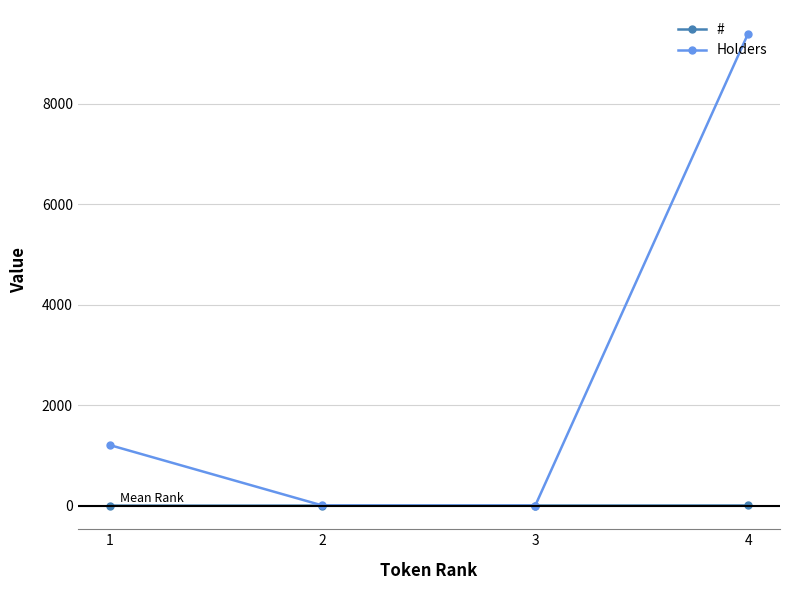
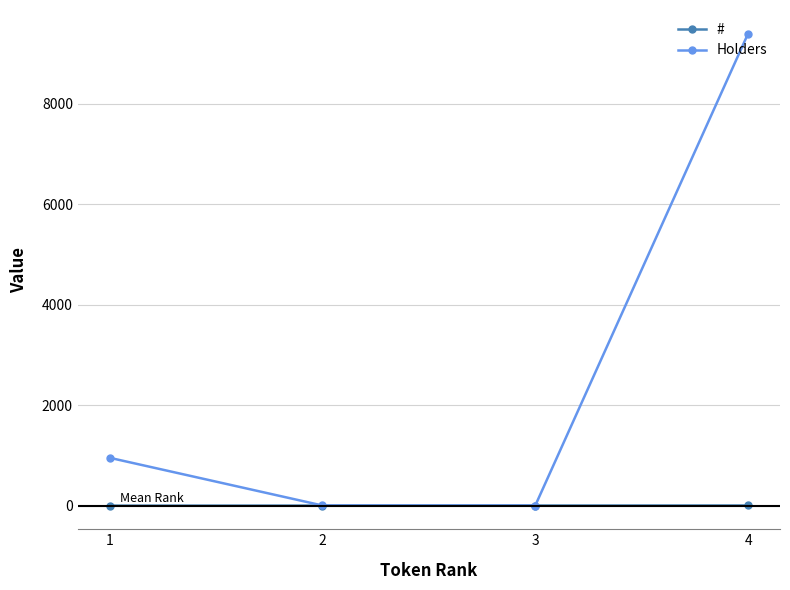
Holders, 1: 1200 -> 1000
